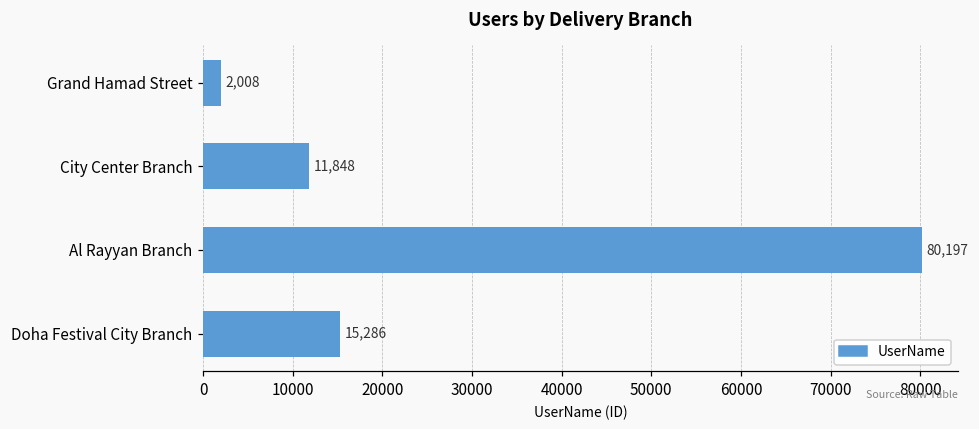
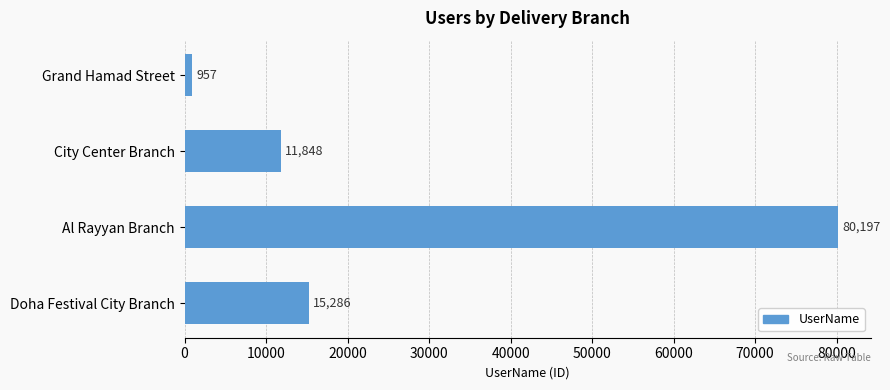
Grand Hamad Street: 2,008 -> 957
